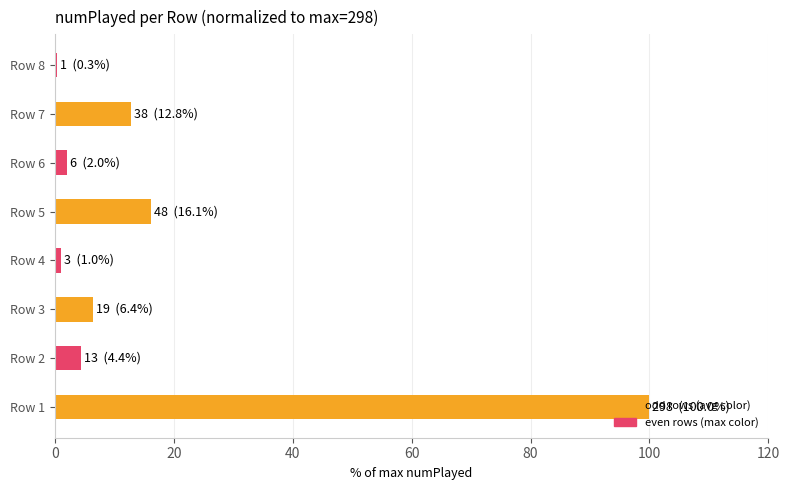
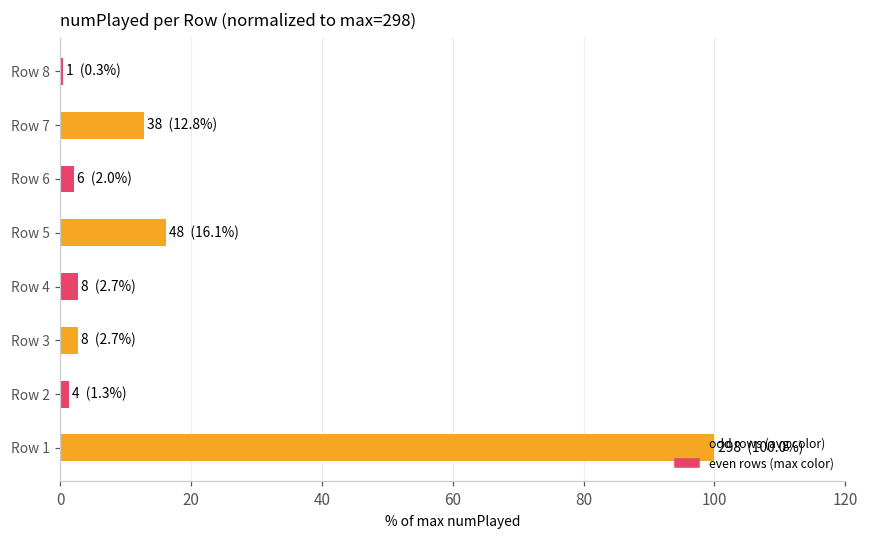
Row 4: 3 (1.0%) -> 8 (2.7%)
Row 3: 19 (6.4%) -> 8 (2.7%)
Row 2: 13 (4.4%) -> 4 (1.3%)
